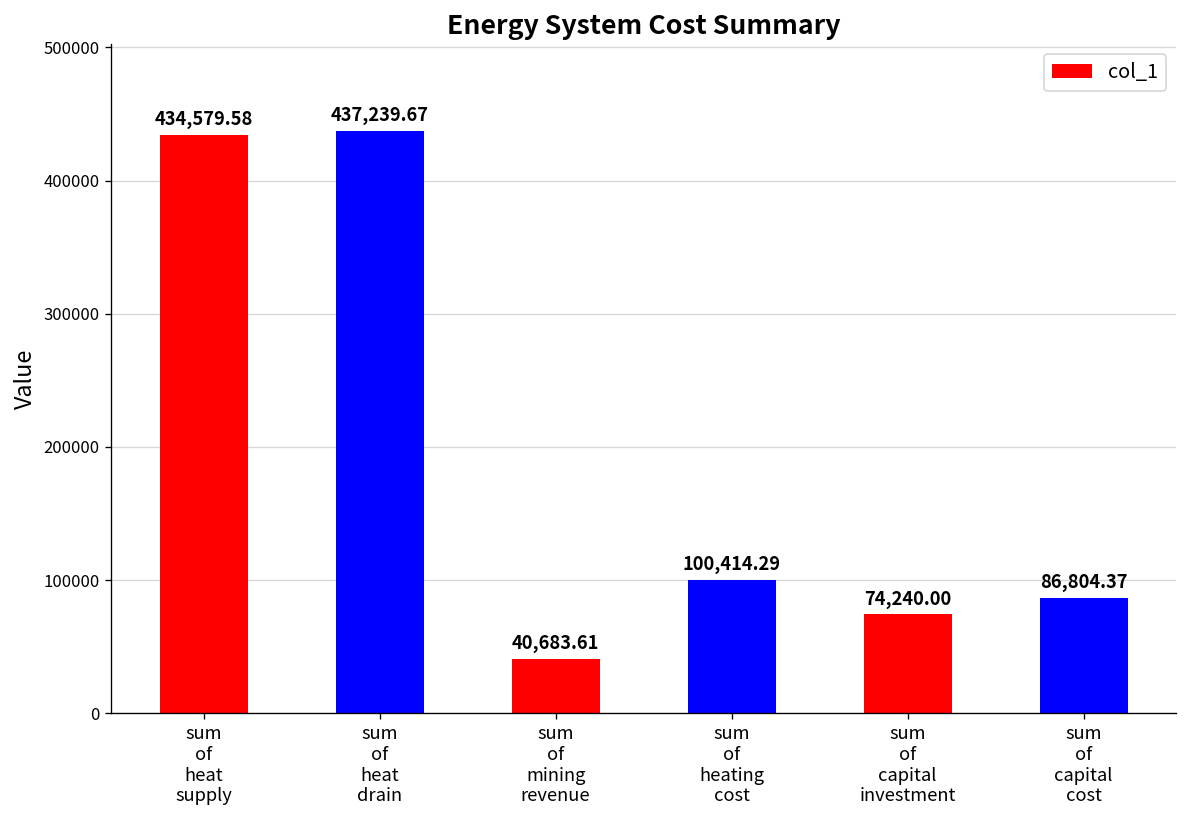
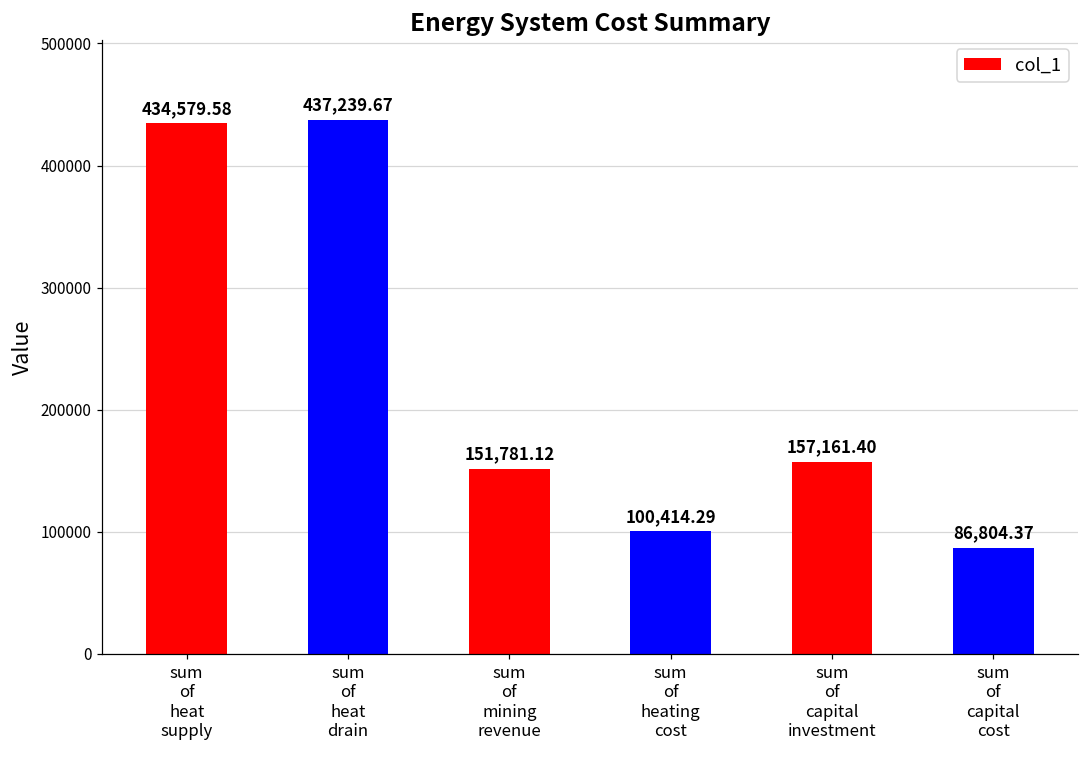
sum of mining revenue: 40,683.61 -> 151,781.12
sum of capital investment: 74,240.00 -> 157,161.40
